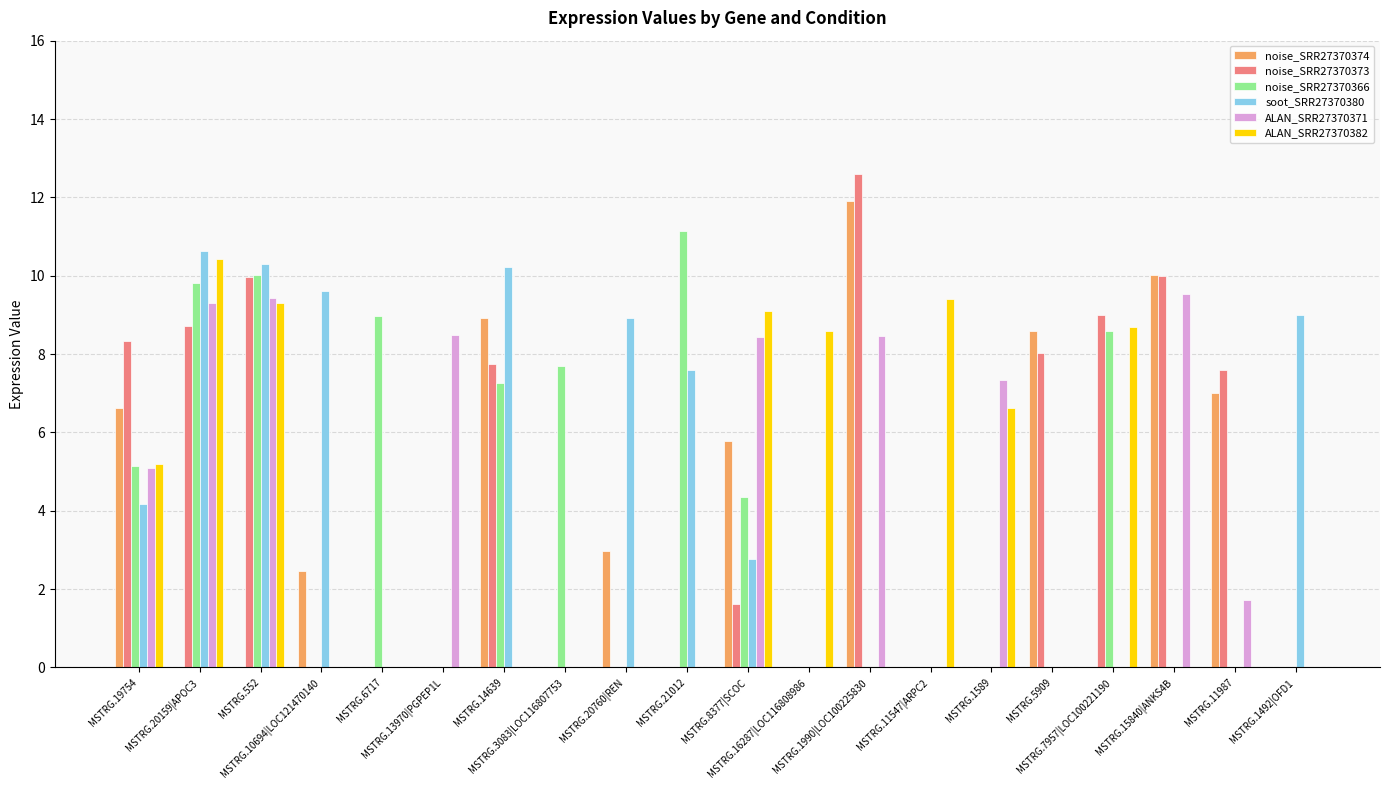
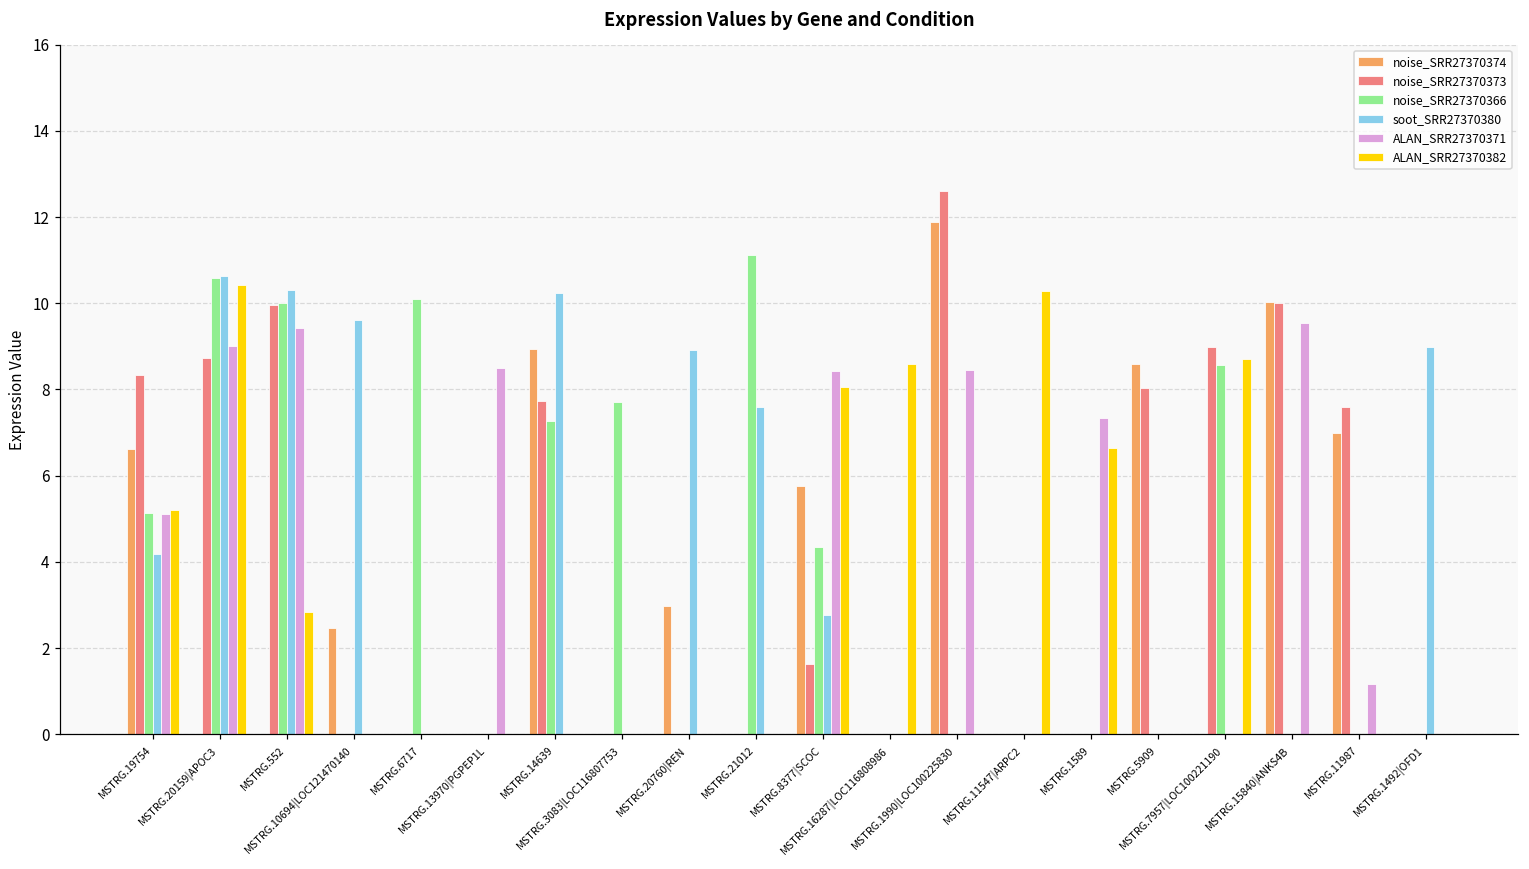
noise_SRR27370366, MSTRG.20159|APOC3: 9.8 -> 10.6
ALAN_SRR27370371, MSTRG.20159|APOC3: 9.3 -> 9.0
ALAN_SRR27370382, MSTRG.552: 9.3 -> 2.8
noise_SRR27370366, MSTRG.6717: 9.0 -> 10.1
ALAN_SRR27370382, MSTRG.8377|SCOC: 9.1 -> 8.1
ALAN_SRR27370382, MSTRG.11547|ARPC2: 9.4 -> 10.3
ALAN_SRR27370371, MSTRG.11987: 1.7 -> 1.2
